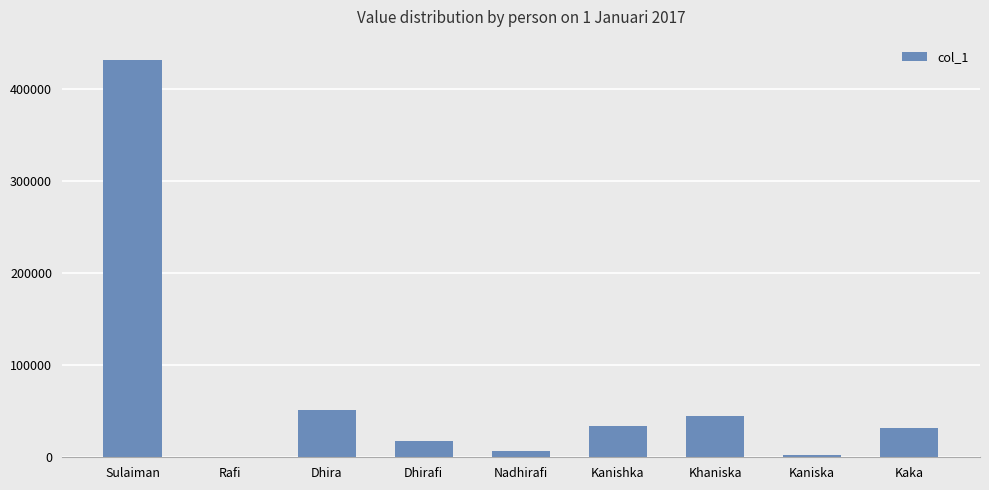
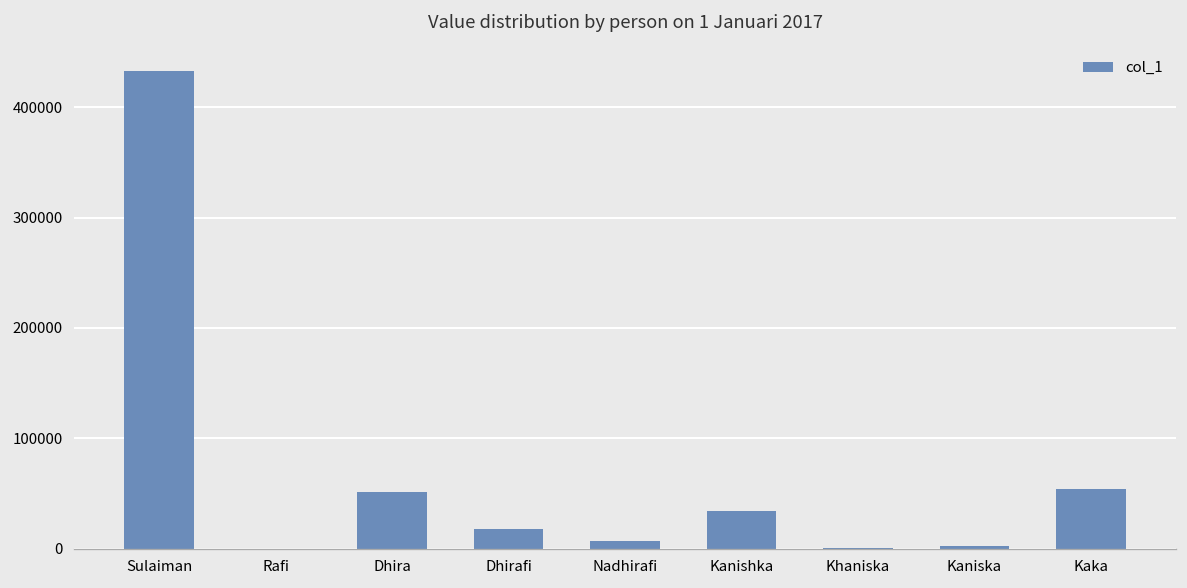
Khaniska: 40000 -> 0
Kaka: 30000 -> 50000
